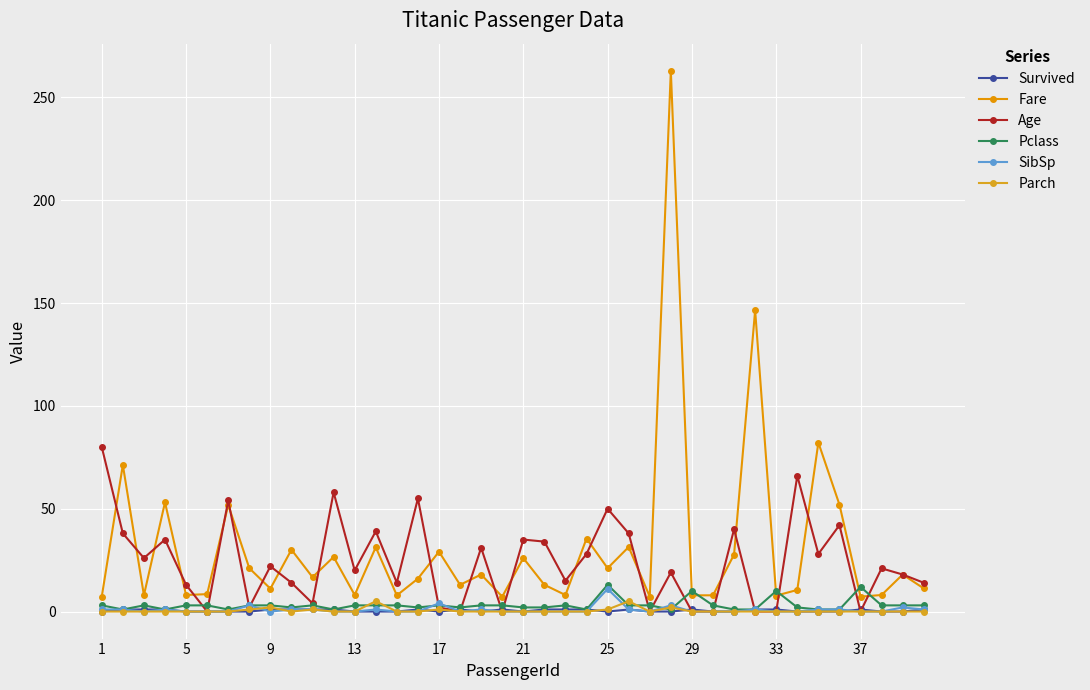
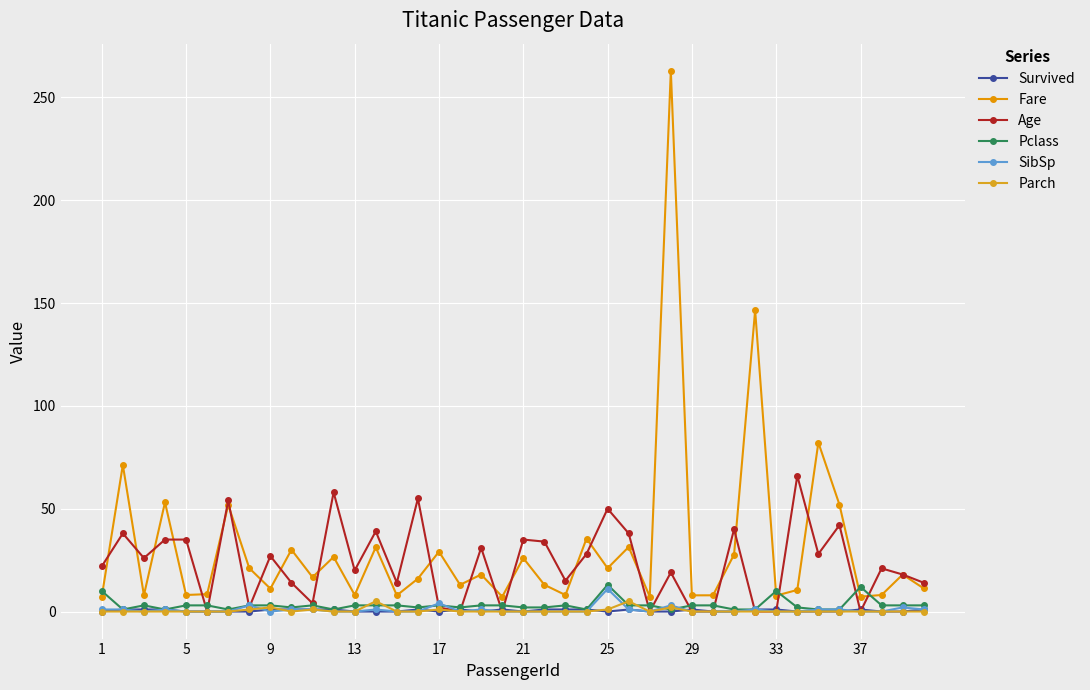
Age, 1: 80 -> 22
Pclass, 1: 3 -> 10
Age, 5: 13 -> 35
Age, 9: 22 -> 27
Pclass, 29: 10 -> 3
